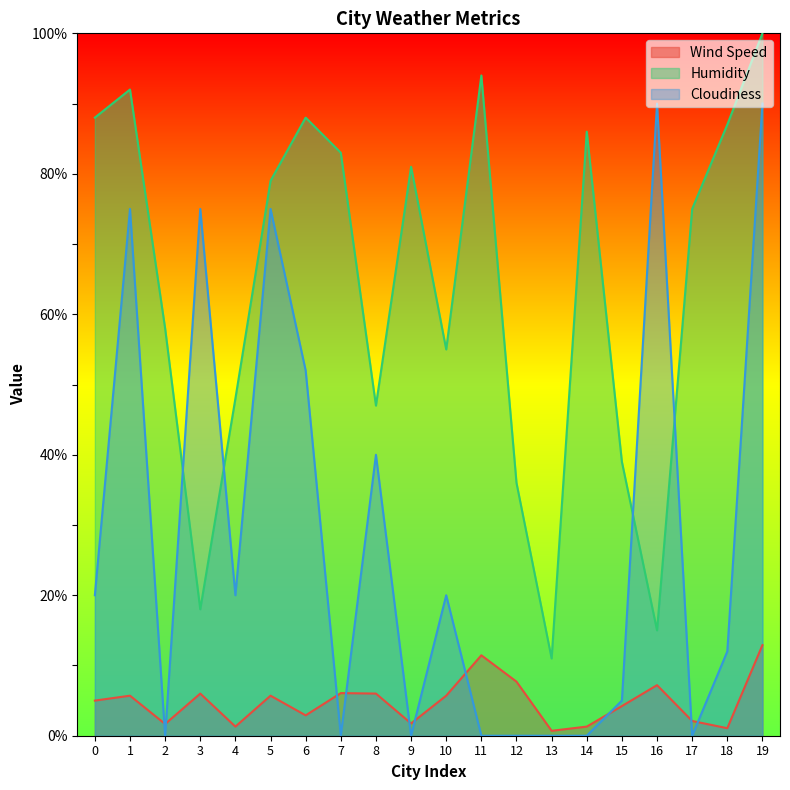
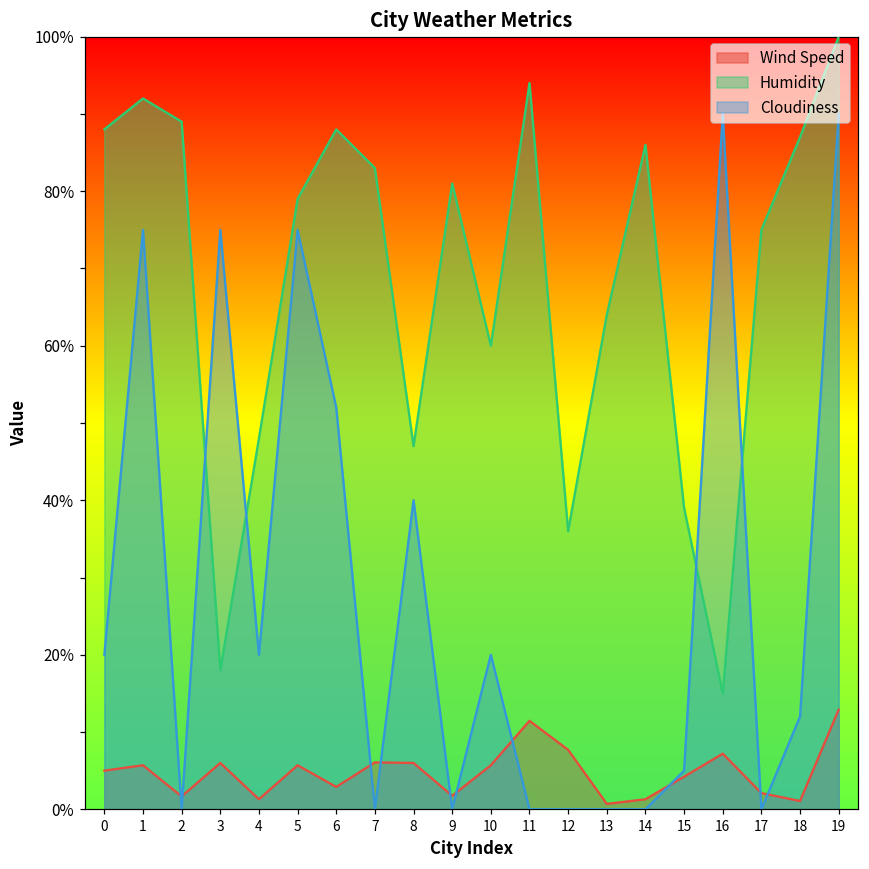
Humidity, 2: 58% -> 89%
Humidity, 10: 55% -> 60%
Humidity, 13: 11% -> 64%
